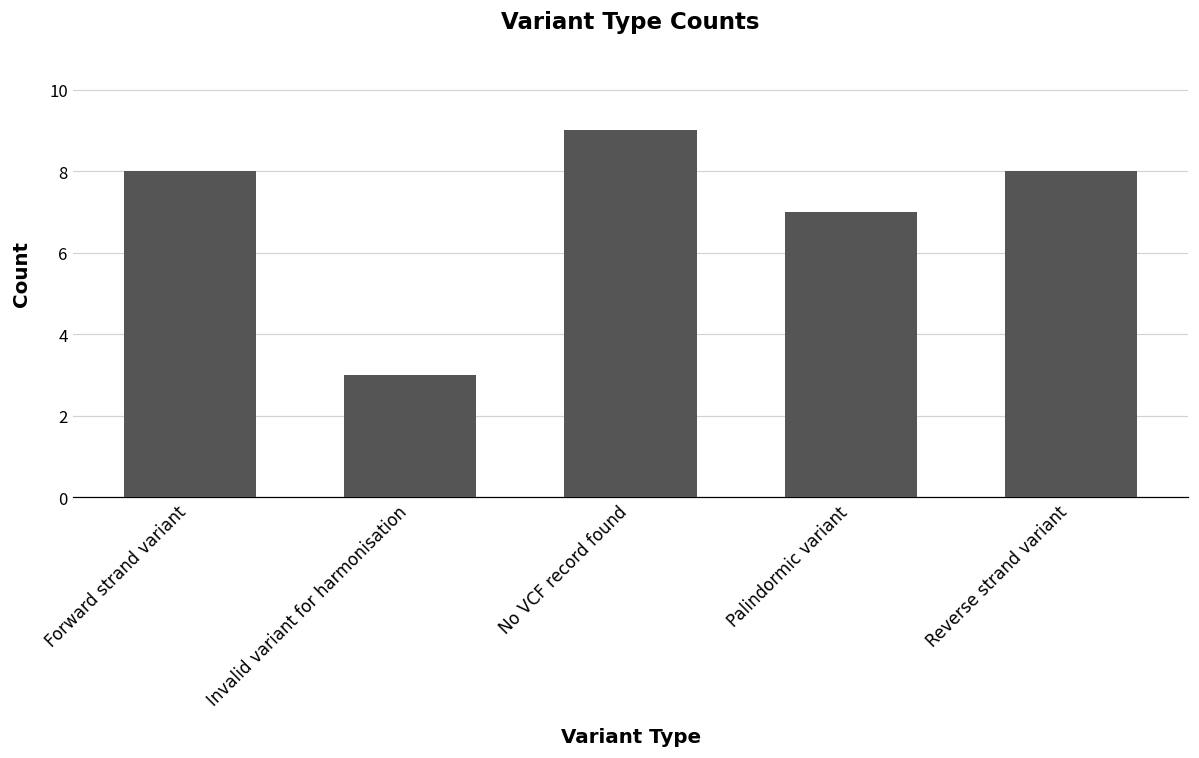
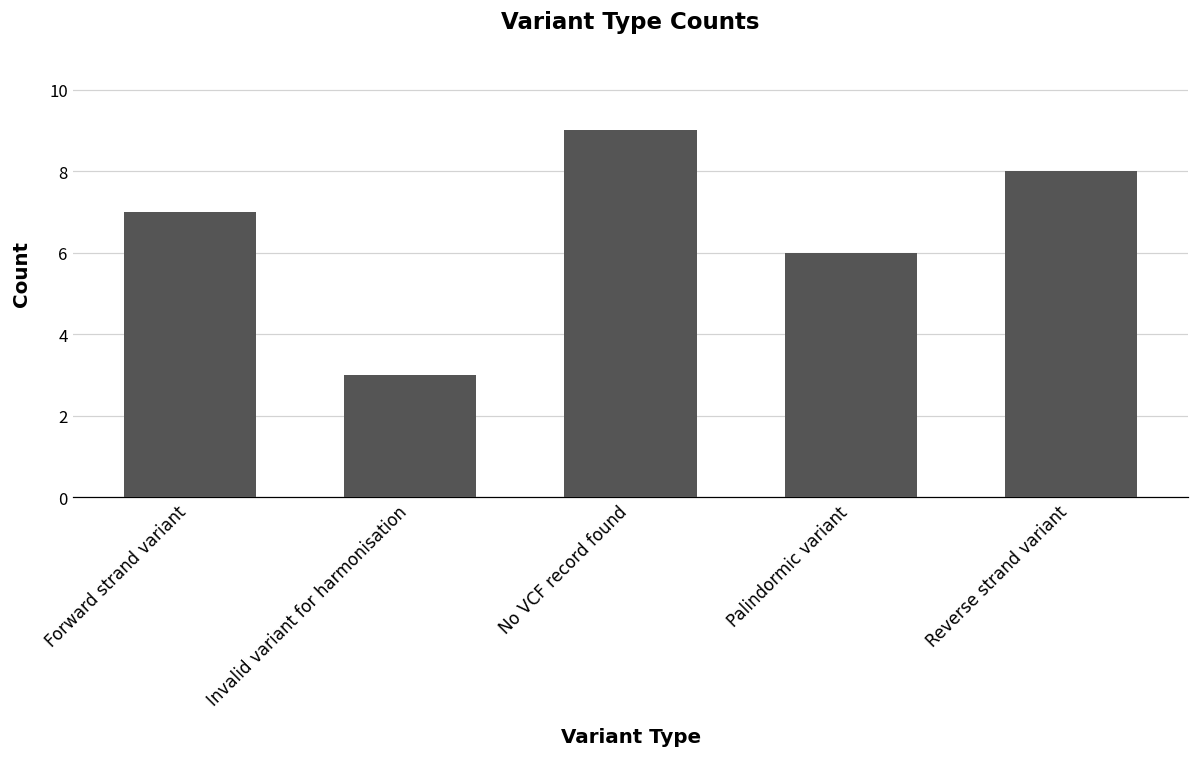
Forward strand variant: 8 -> 7
Palindormic variant: 7 -> 6
